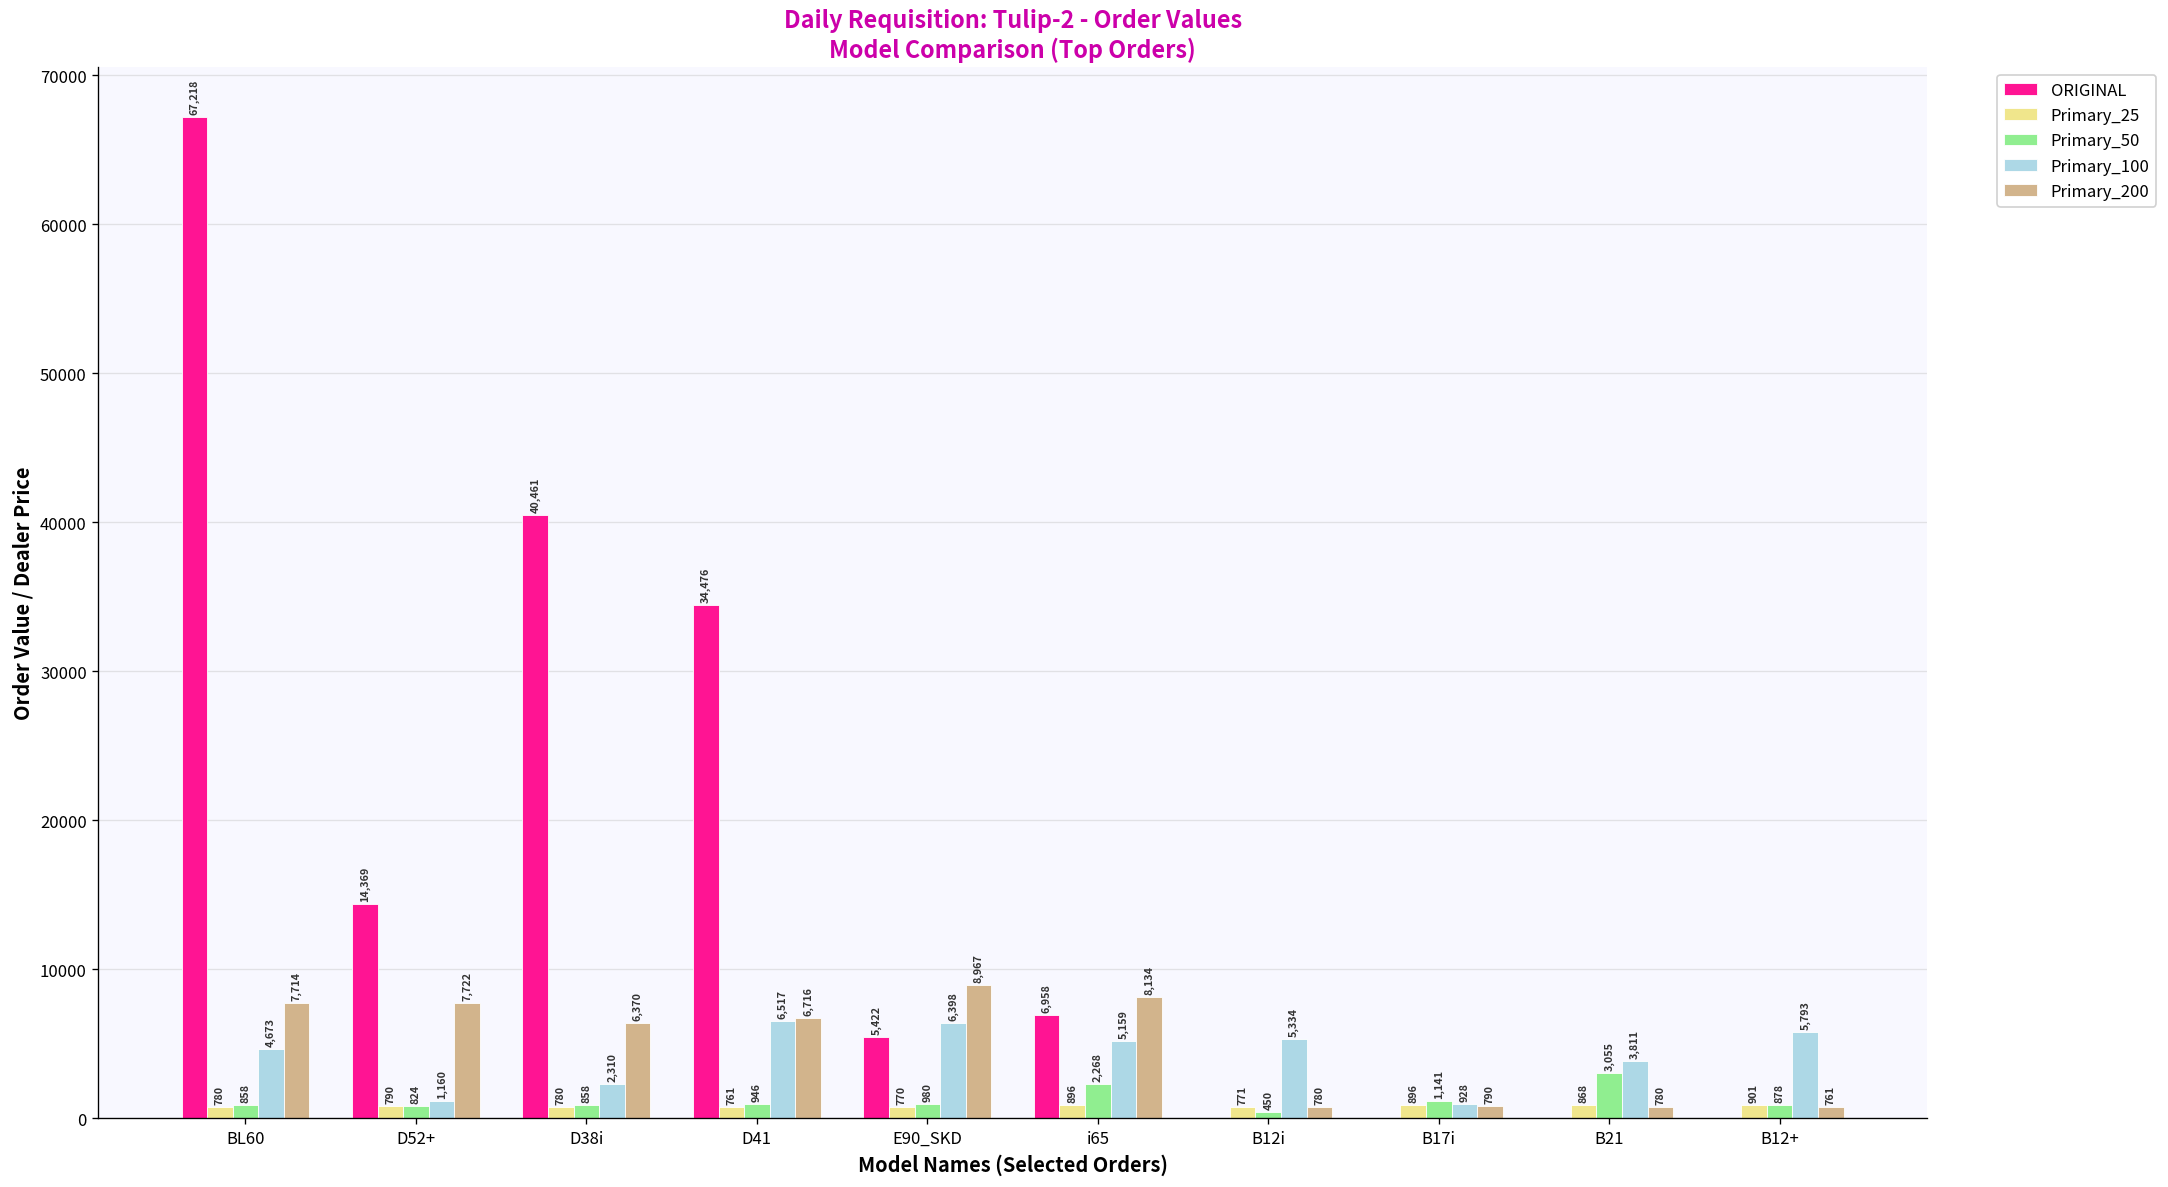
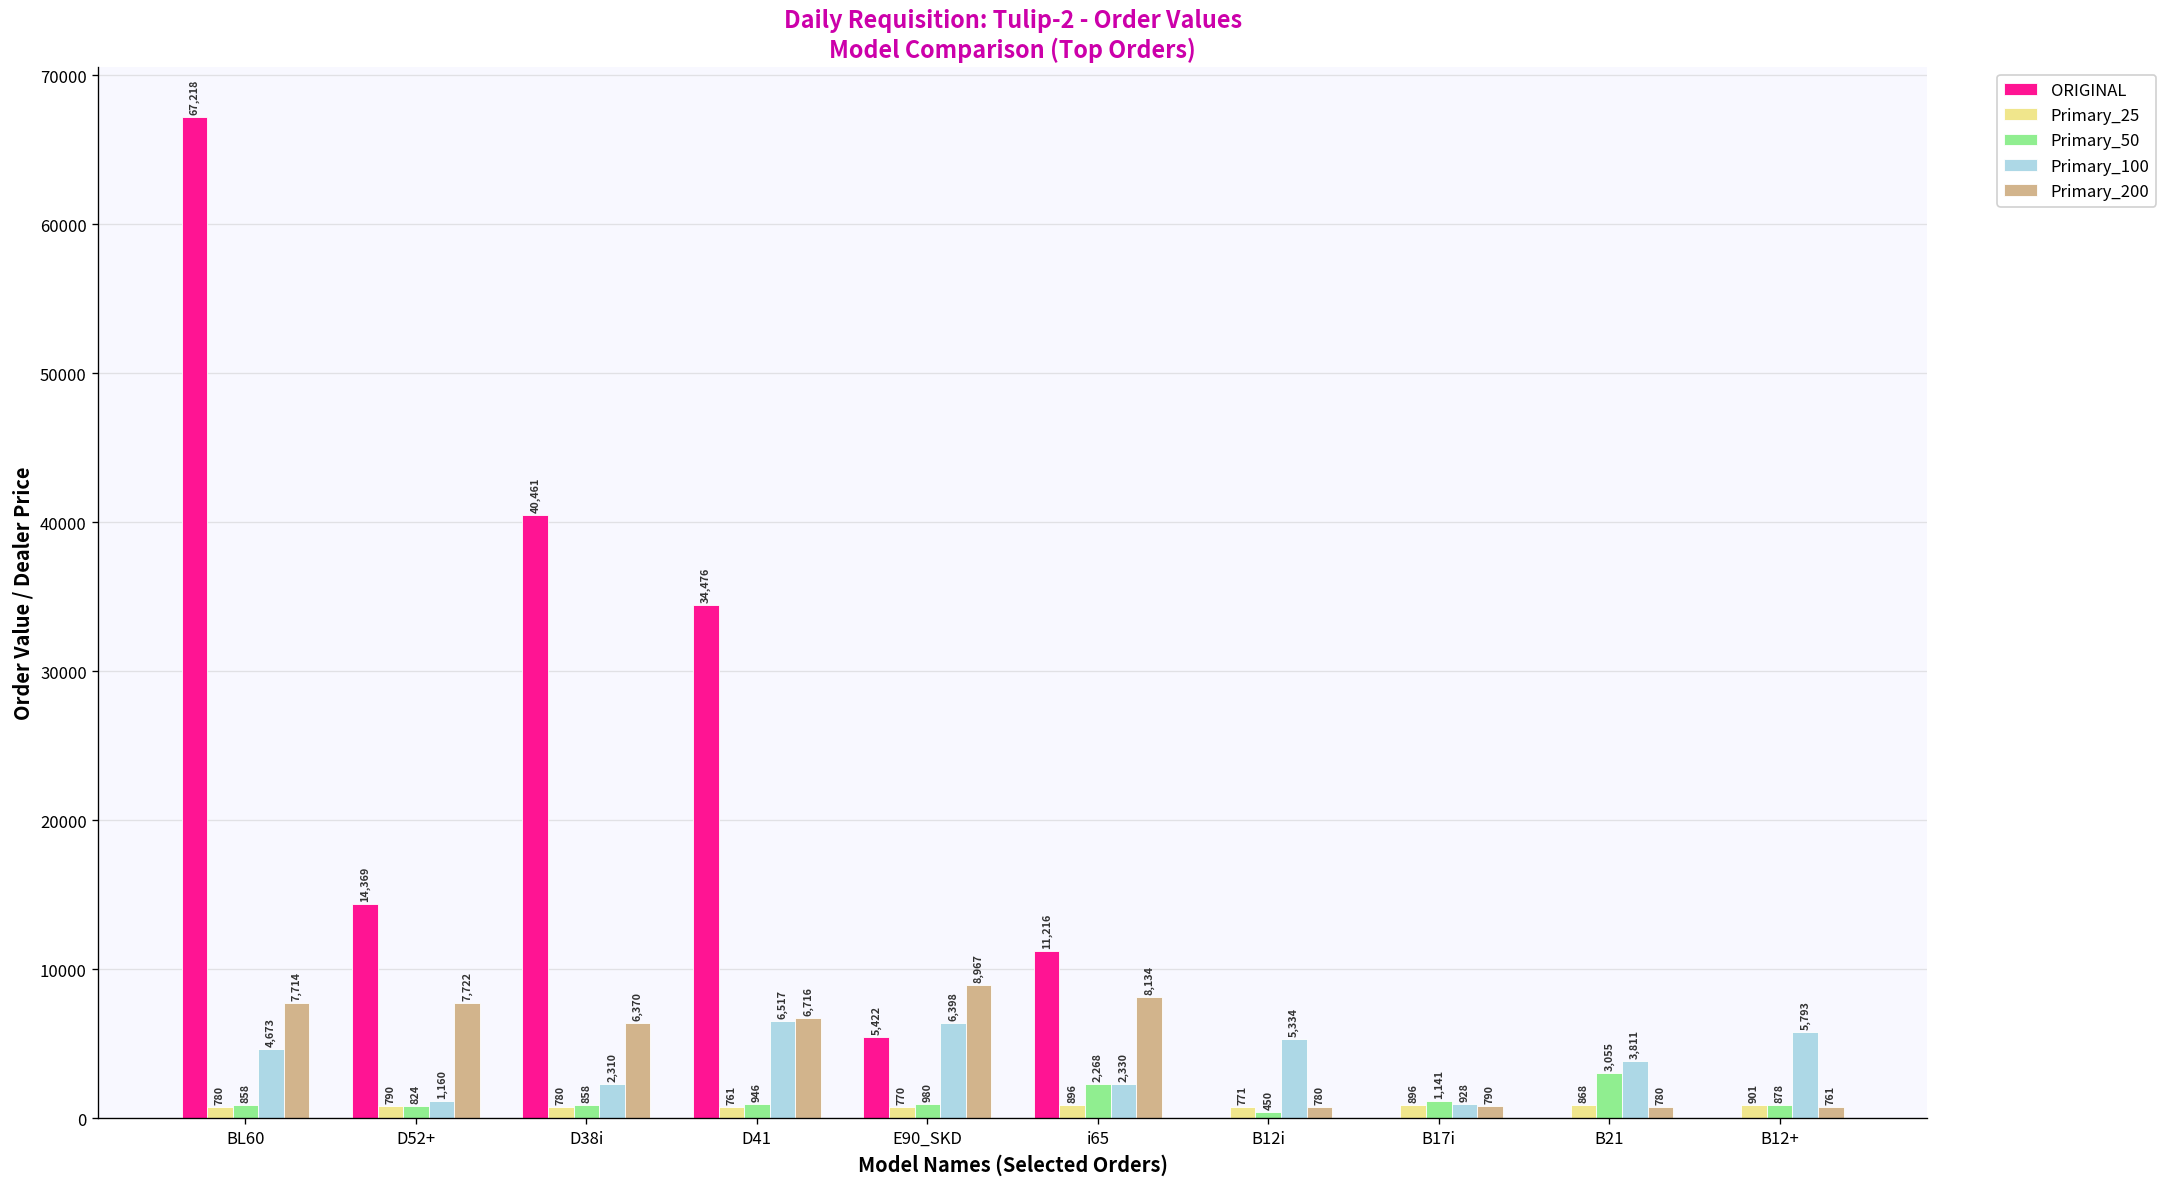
ORIGINAL, i65: 6,958 -> 11,216
Primary_100, i65: 5,159 -> 2,330
